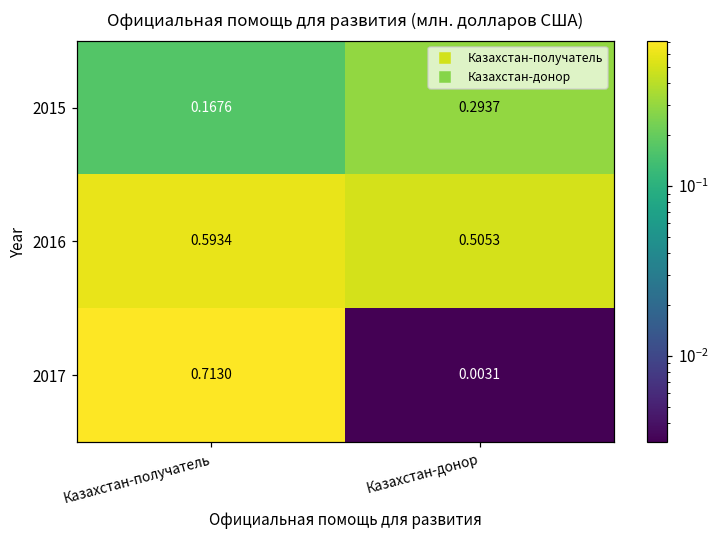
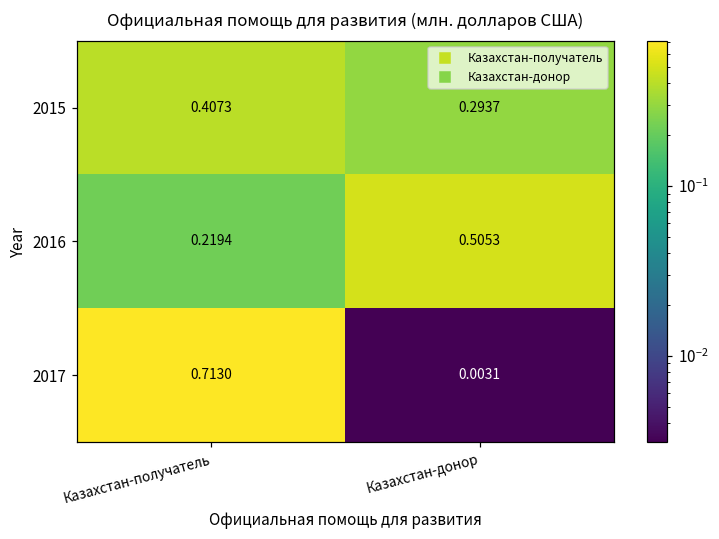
2015, Казахстан-получатель: 0.1676 -> 0.4073
2016, Казахстан-получатель: 0.5934 -> 0.2194
